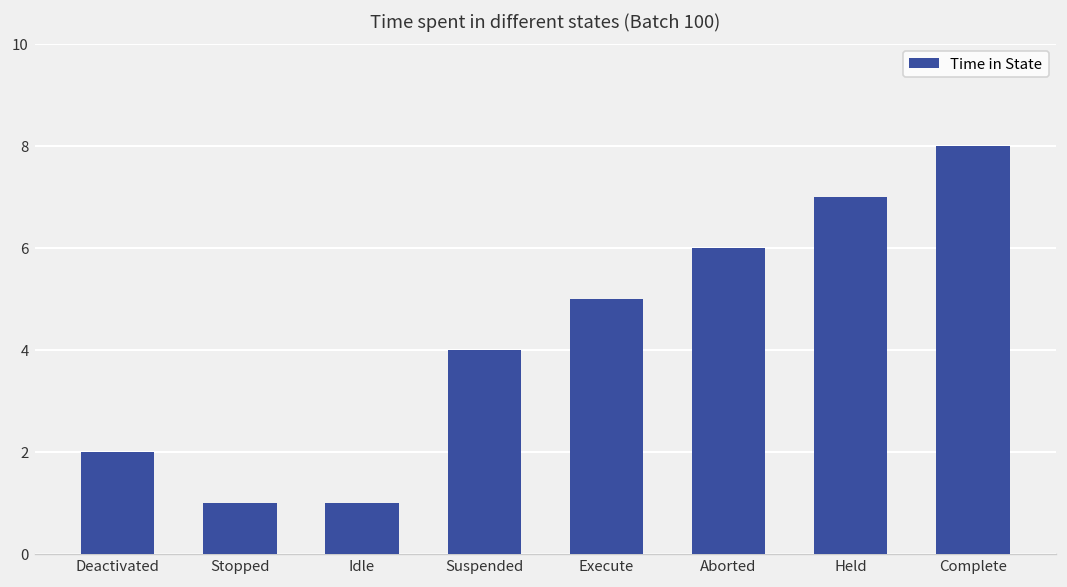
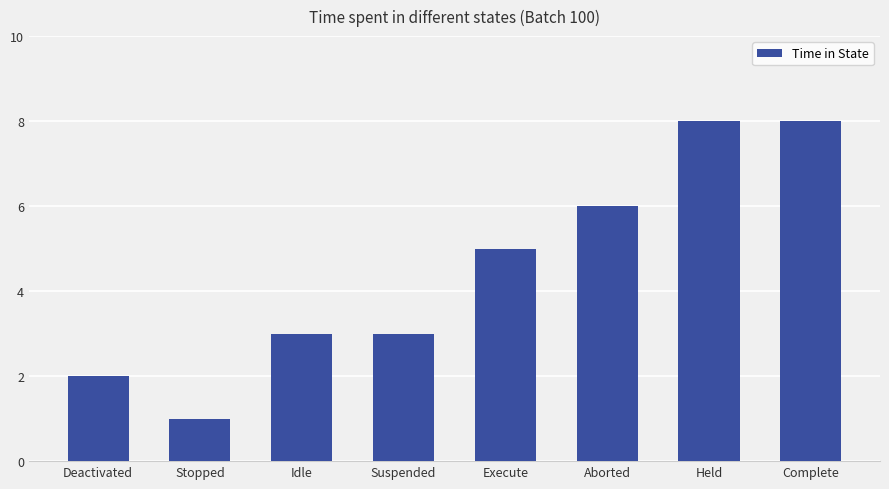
Idle: 1 -> 3
Suspended: 4 -> 3
Held: 7 -> 8
